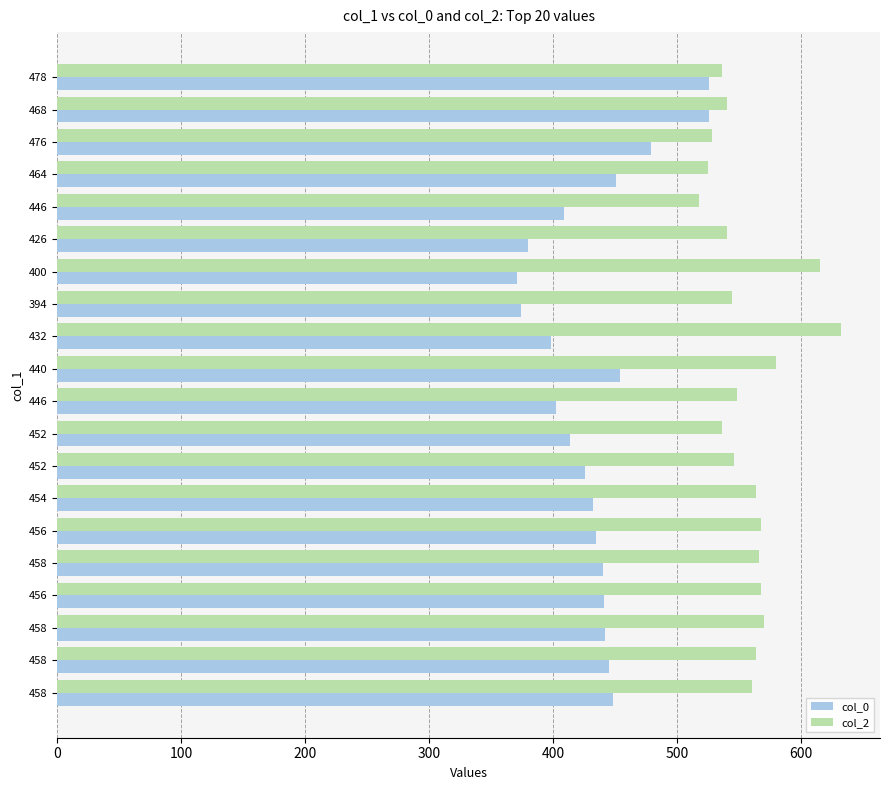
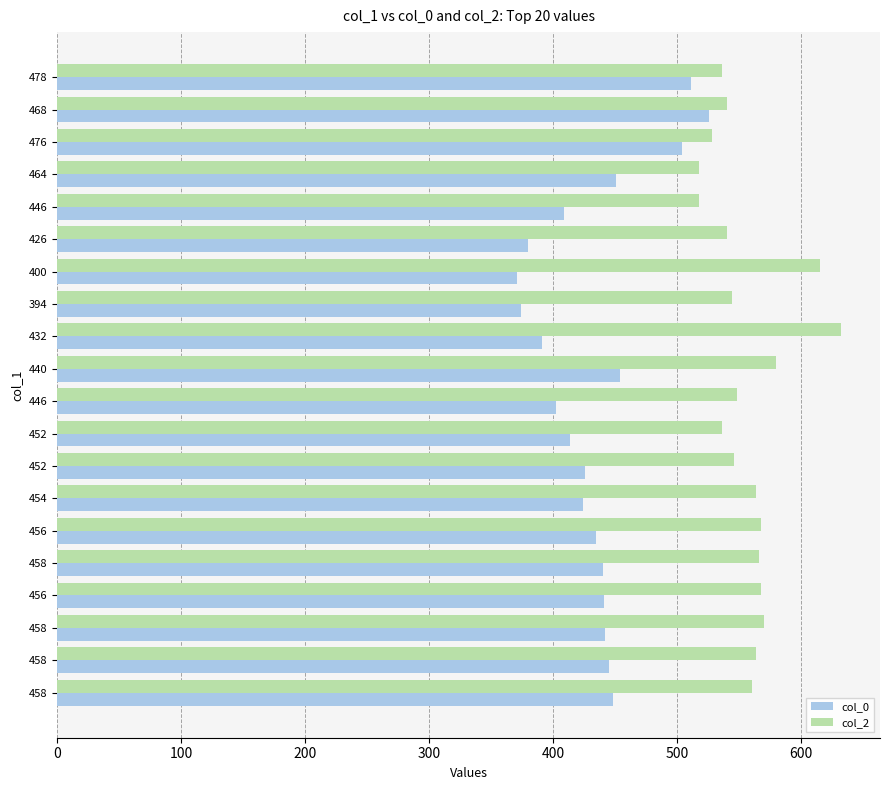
col_0, 478: 526 -> 511
col_0, 476: 479 -> 504
col_2, 464: 525 -> 518
col_0, 432: 398 -> 391
col_0, 454: 432 -> 424
